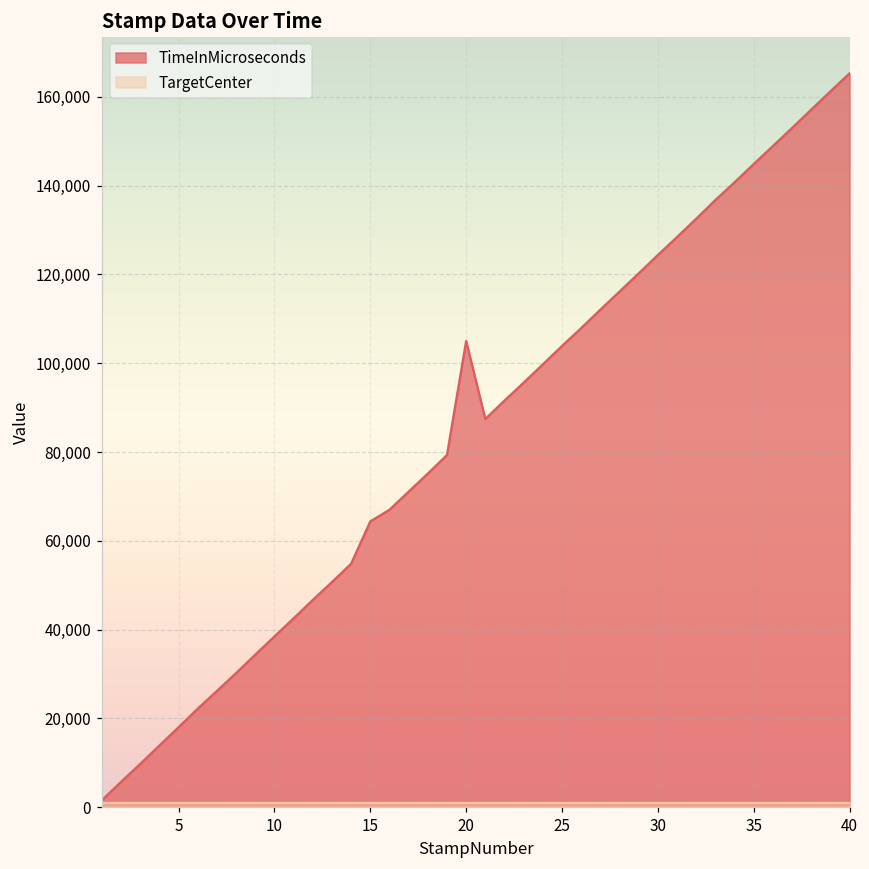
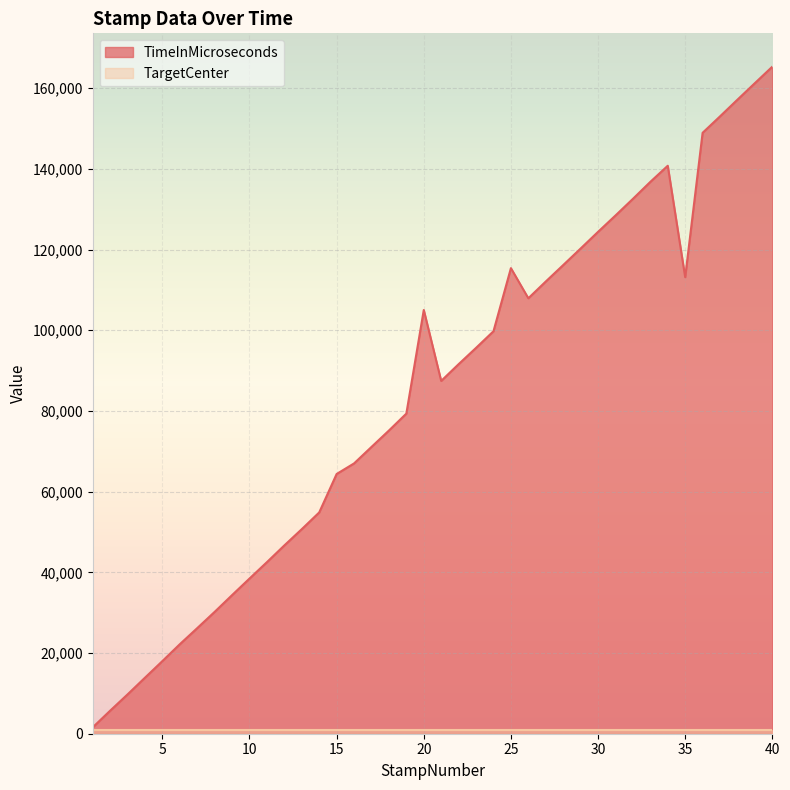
TimeInMicroseconds, 25: 104,000 -> 115,000
TimeInMicroseconds, 35: 145,000 -> 113,000
